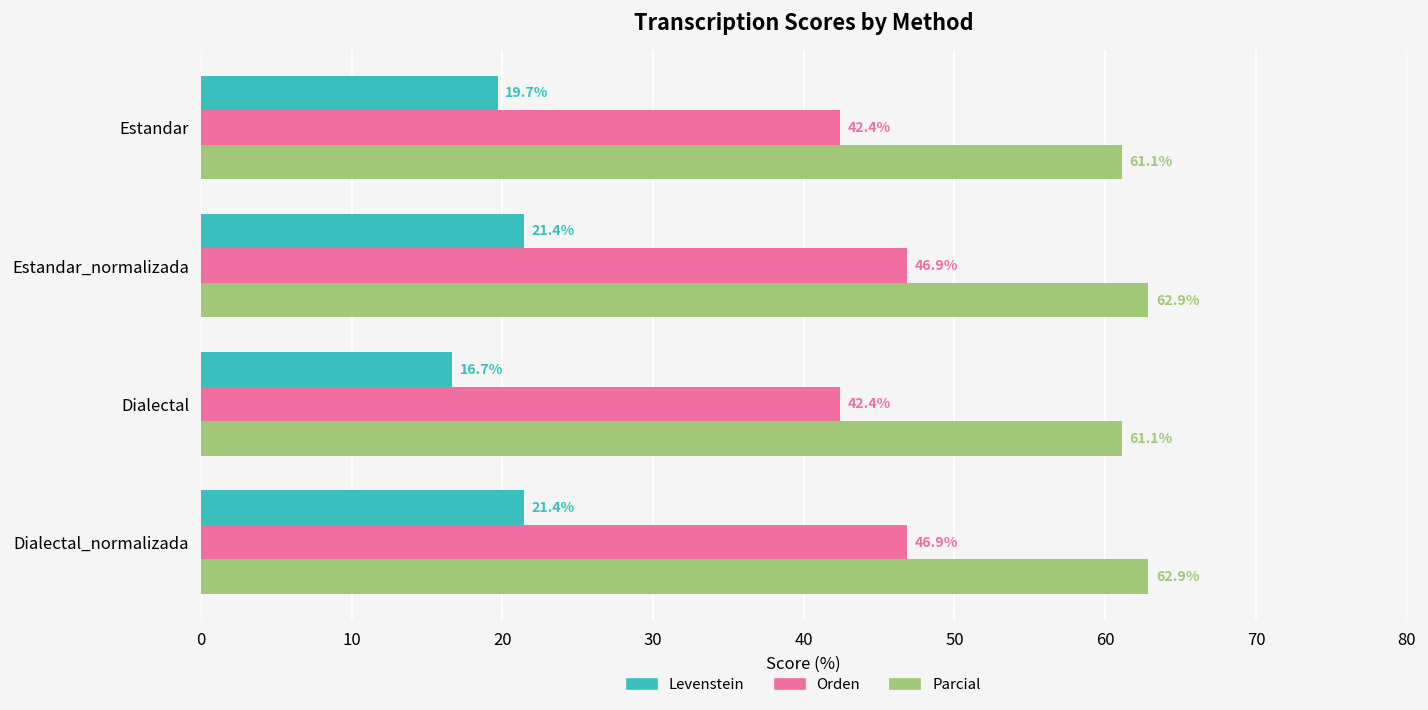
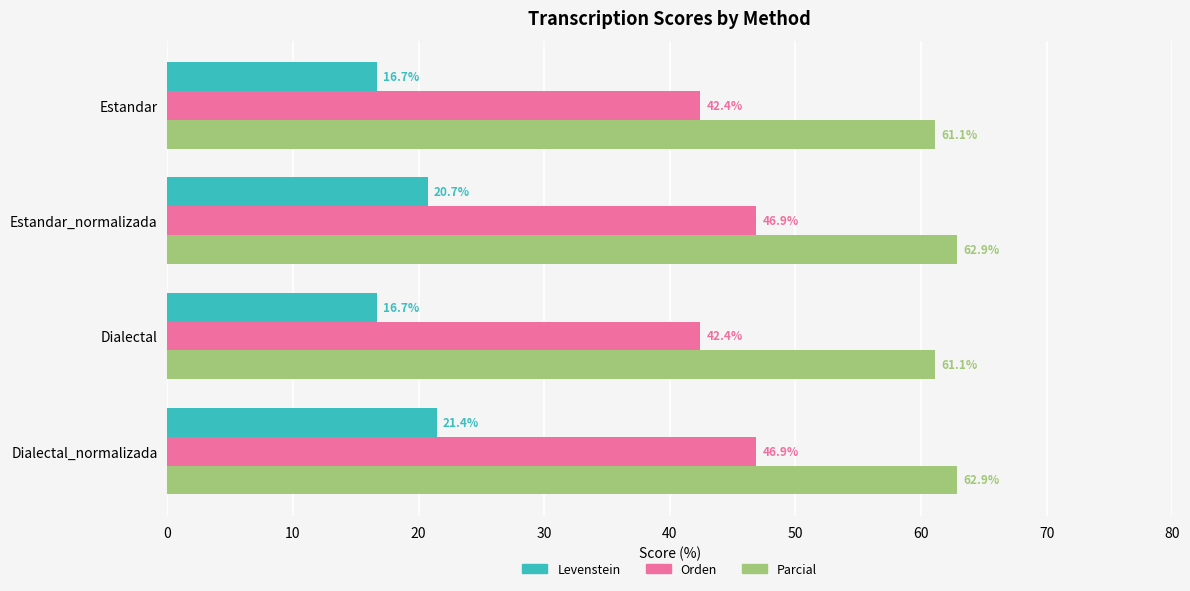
Levenstein, Estandar: 19.7% -> 16.7%
Levenstein, Estandar_normalizada: 21.4% -> 20.7%
